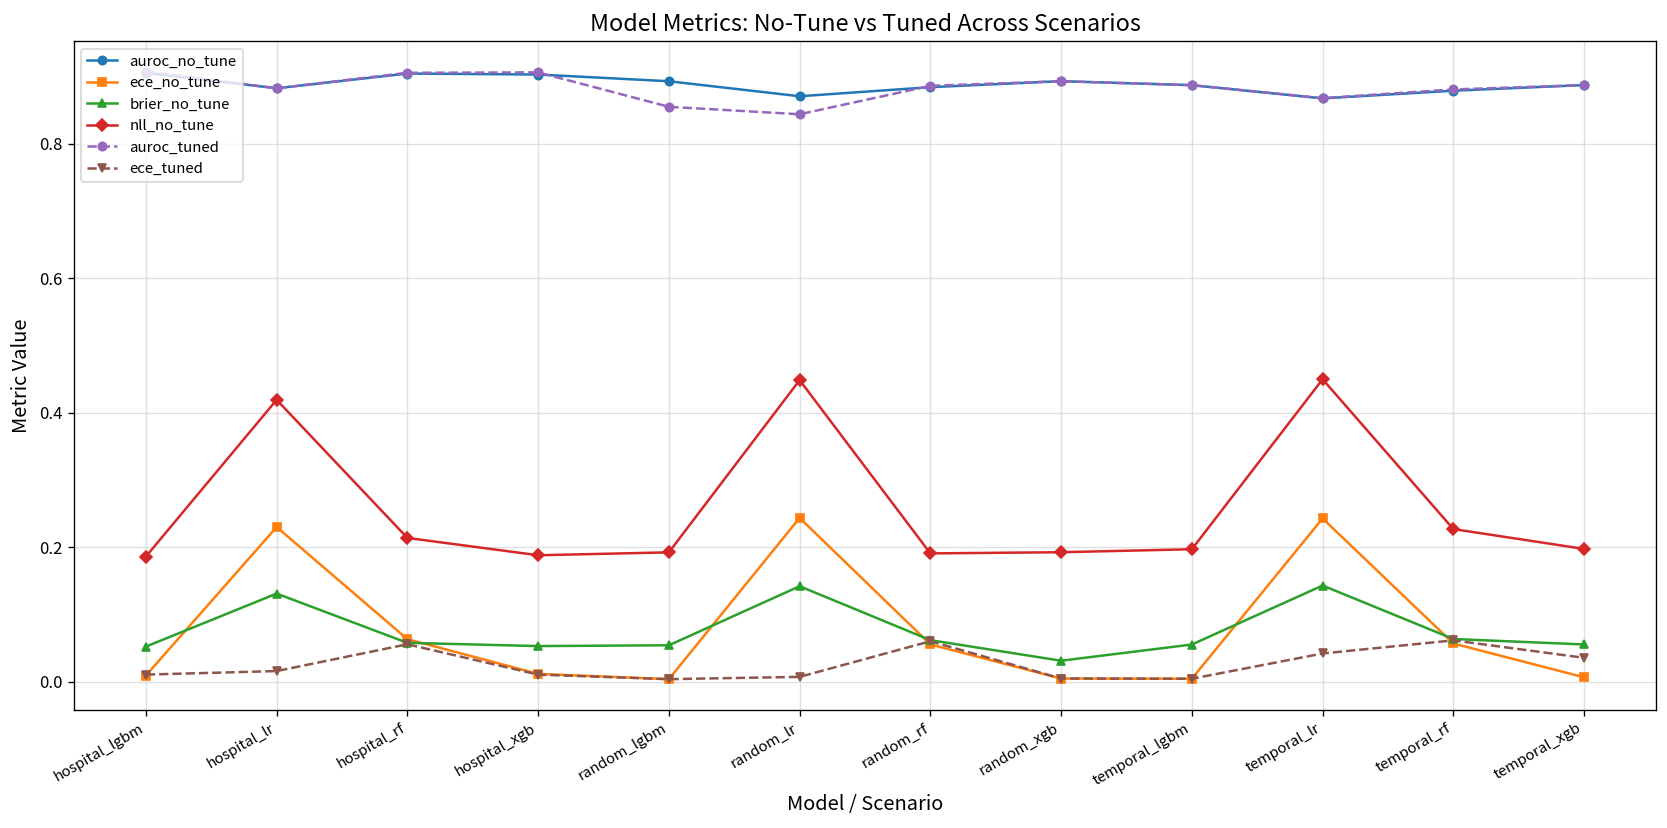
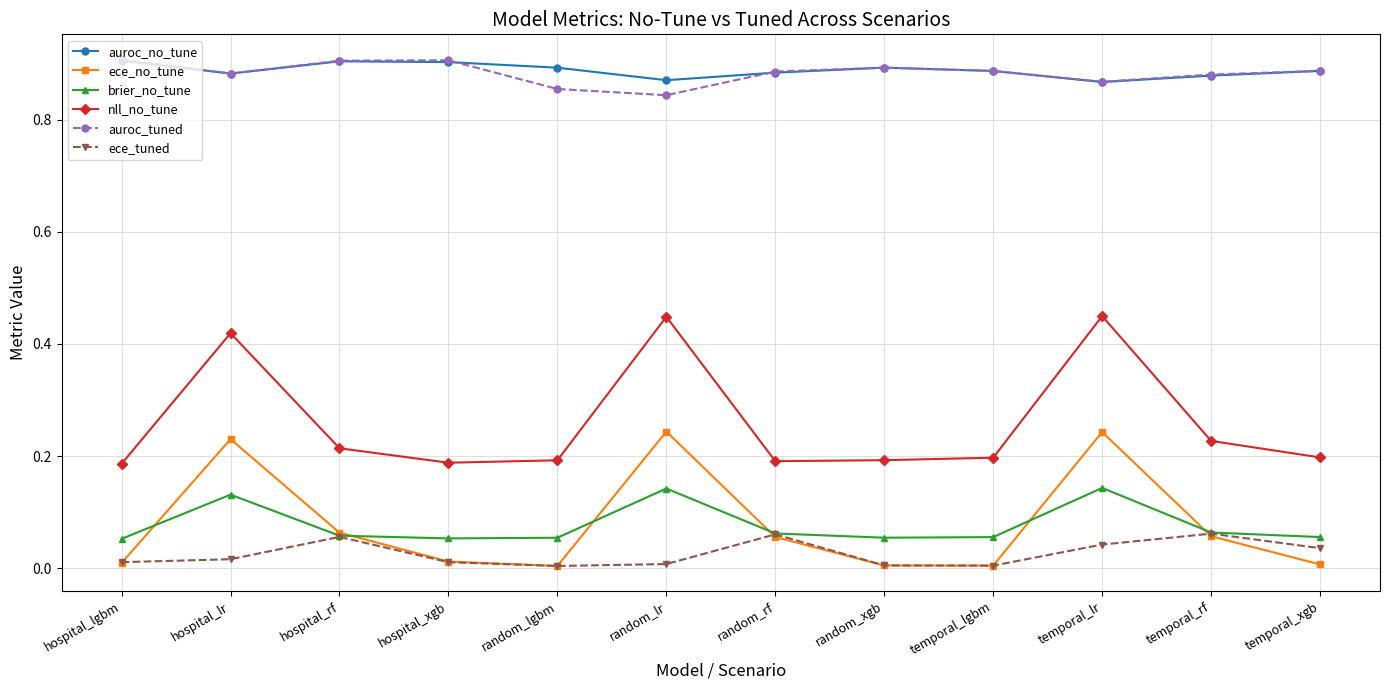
brier_no_tune, random_xgb: 0.03 -> 0.05
